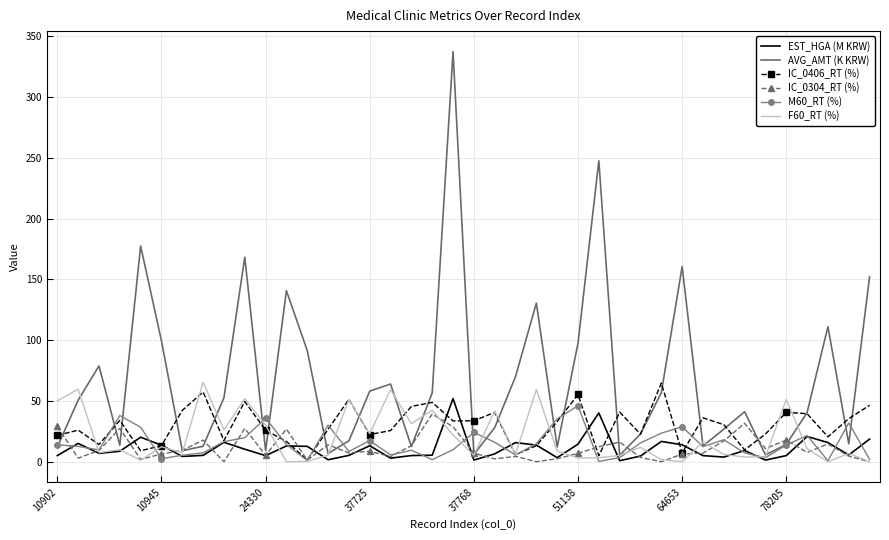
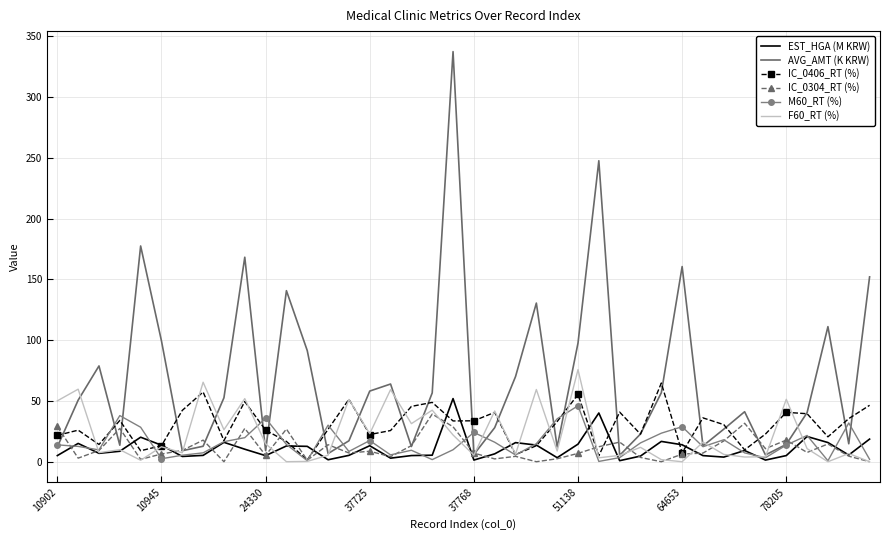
F60_RT (%), 24330: 30 -> 15
F60_RT (%), 51138: 3 -> 76
